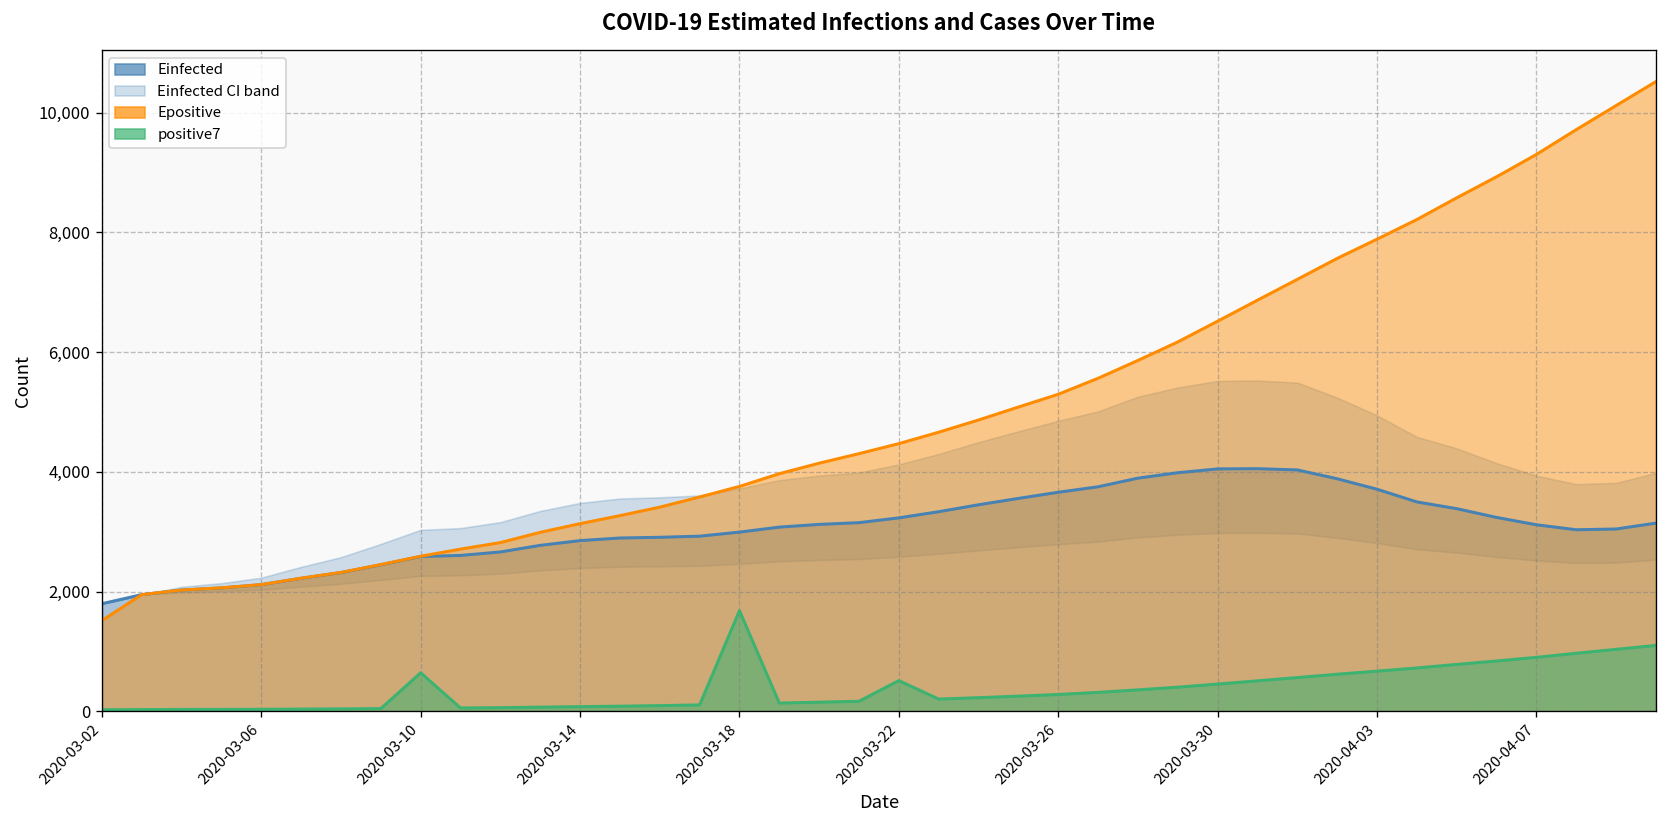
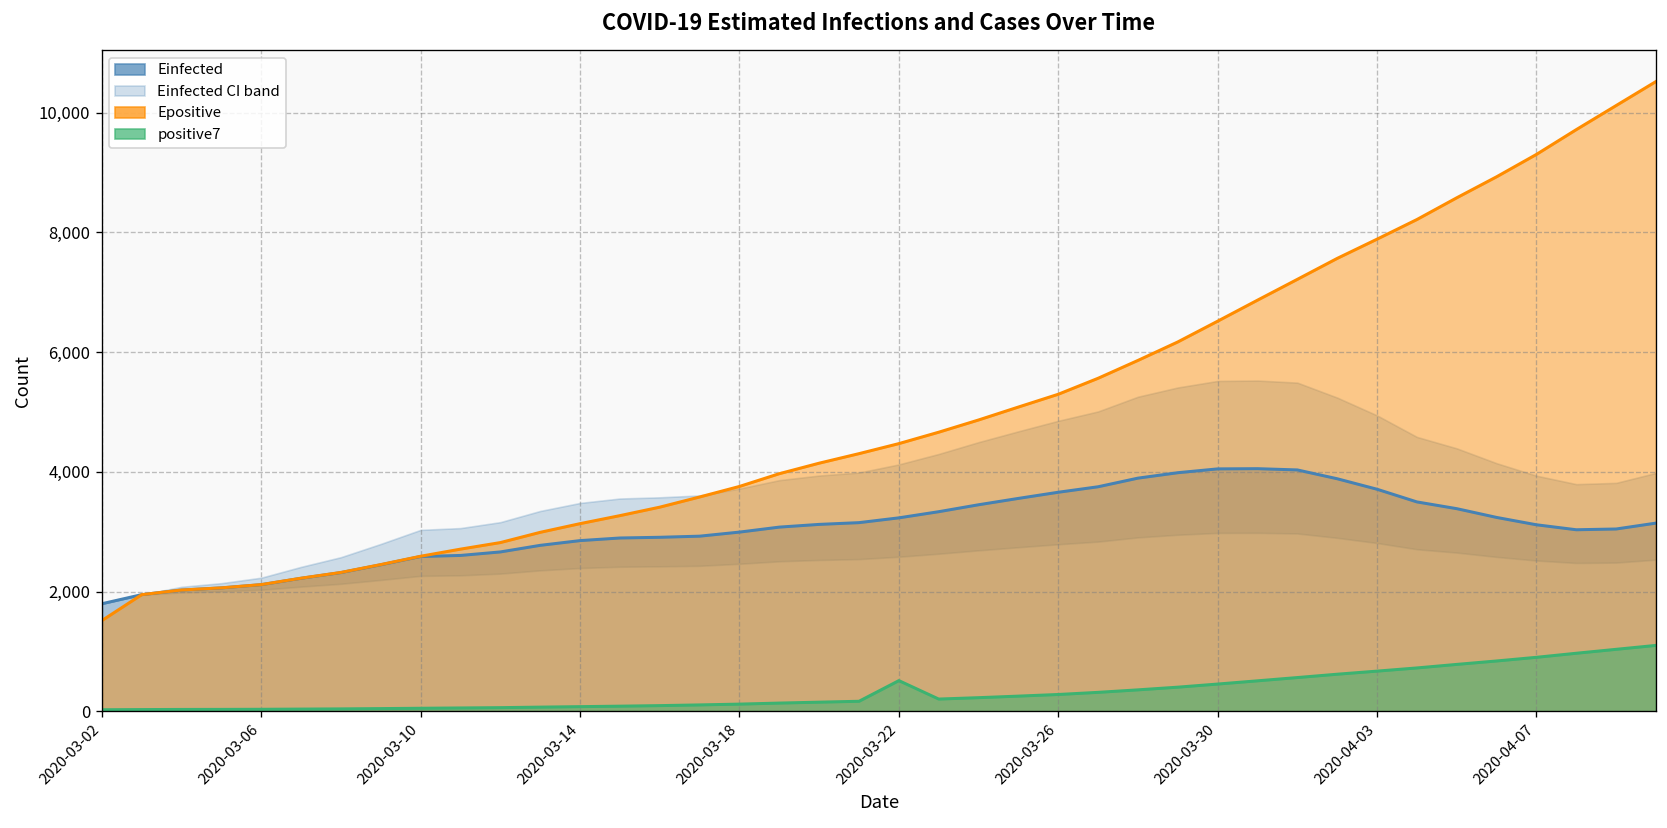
positive7, 2020-03-10: 600 -> 100
positive7, 2020-03-18: 1,700 -> 100
